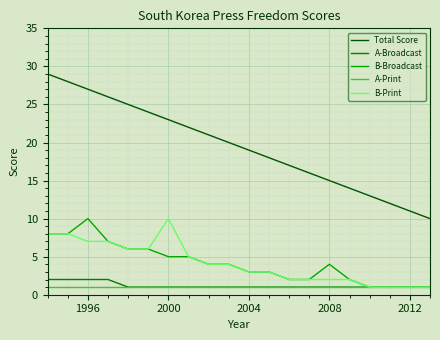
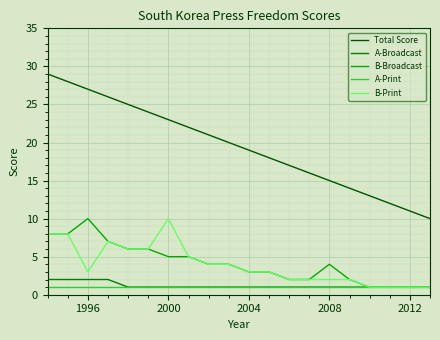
B-Print, 1996: 7 -> 3
